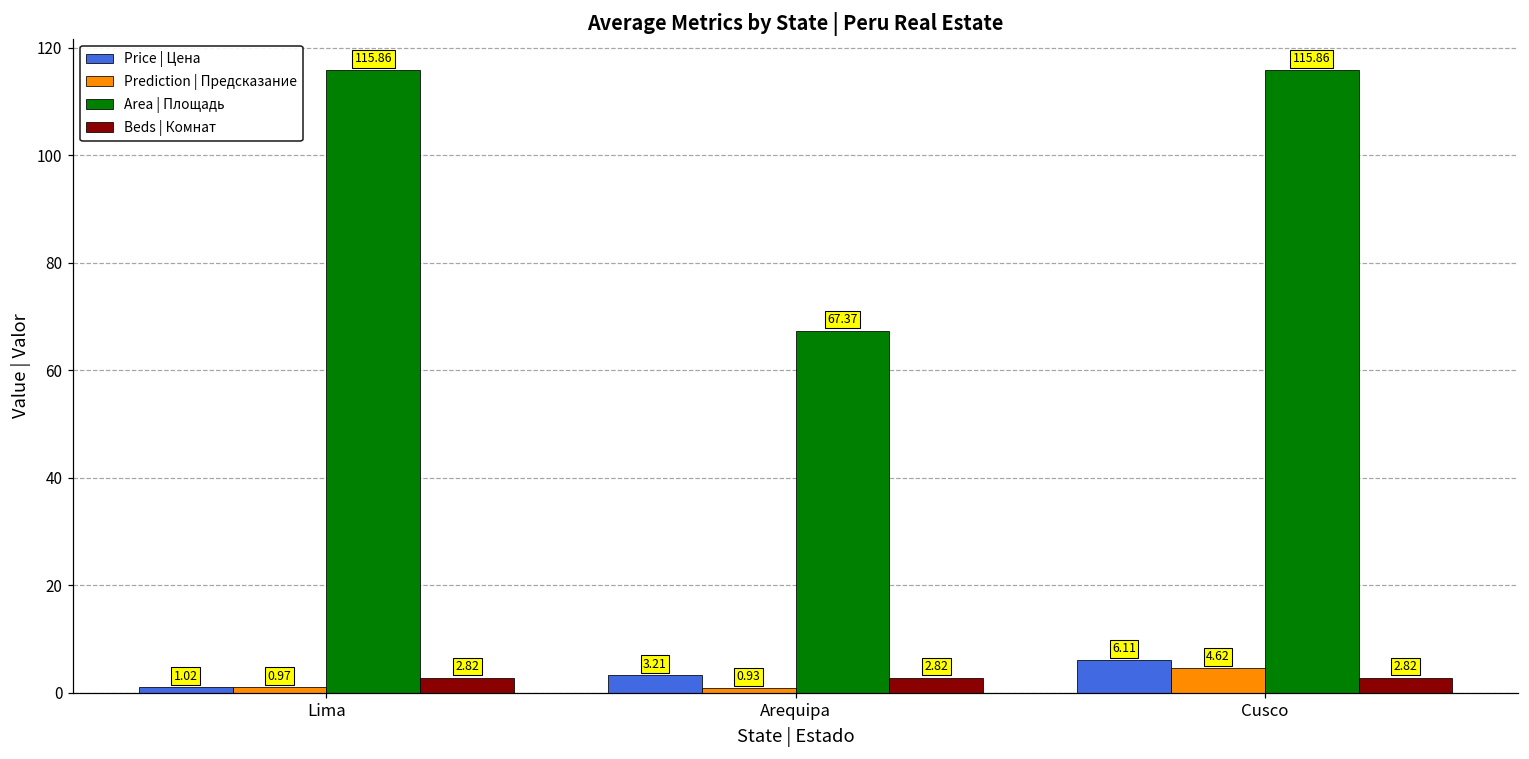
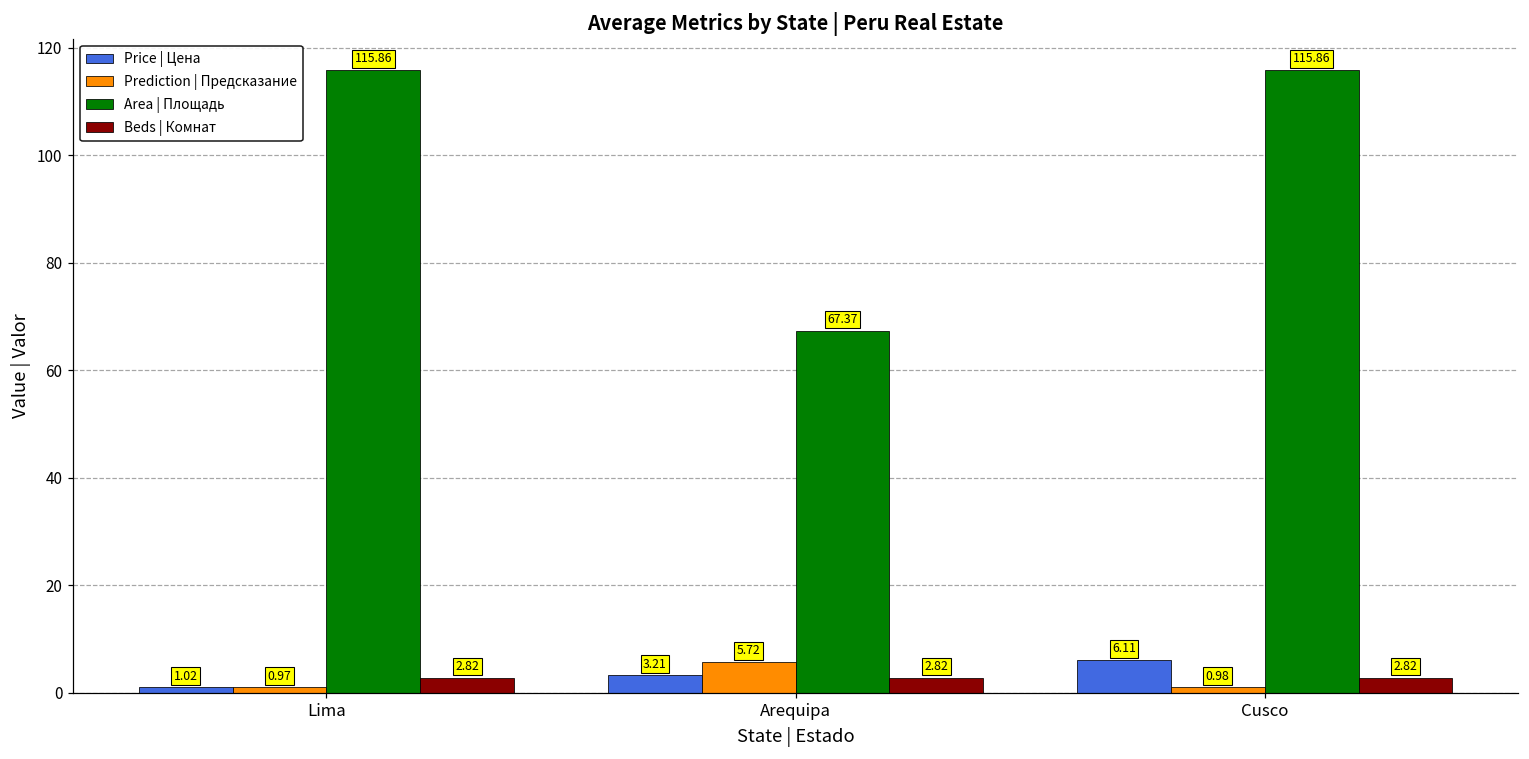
Prediction | Предсказание, Arequipa: 0.93 -> 5.72
Prediction | Предсказание, Cusco: 4.62 -> 0.98
